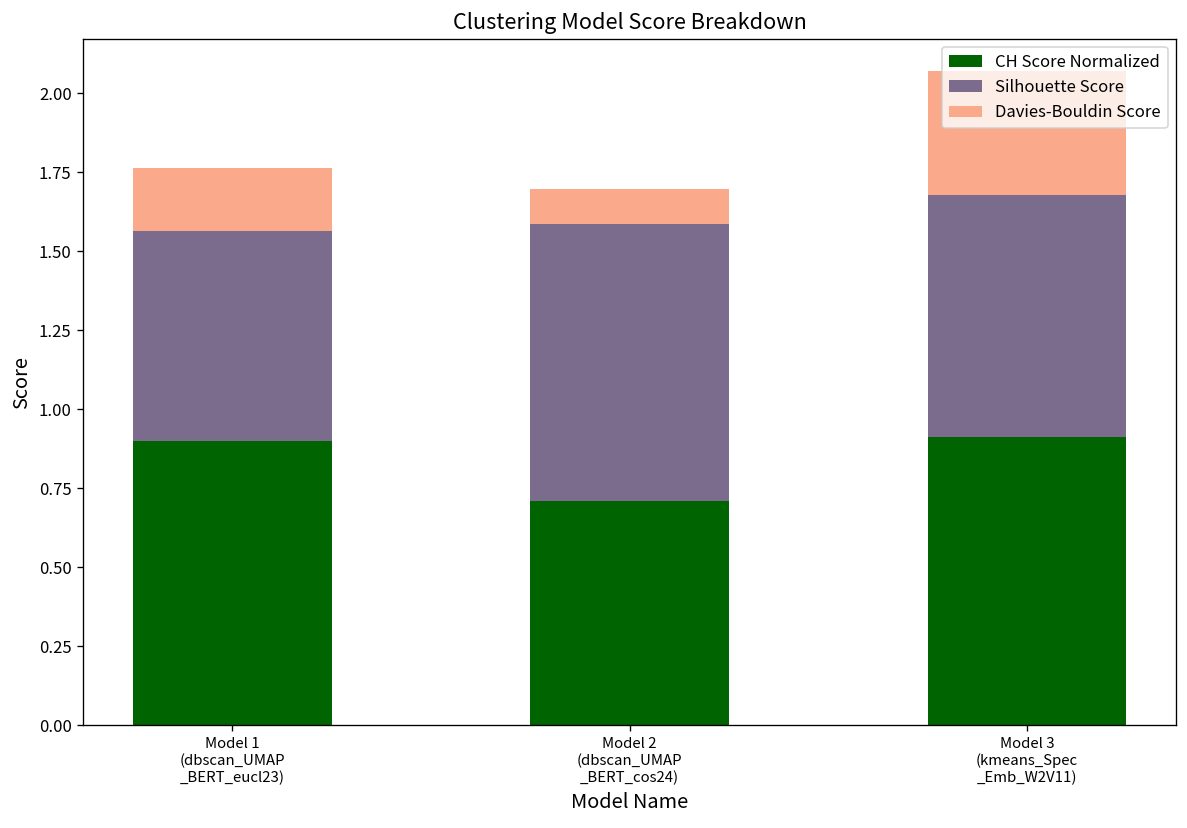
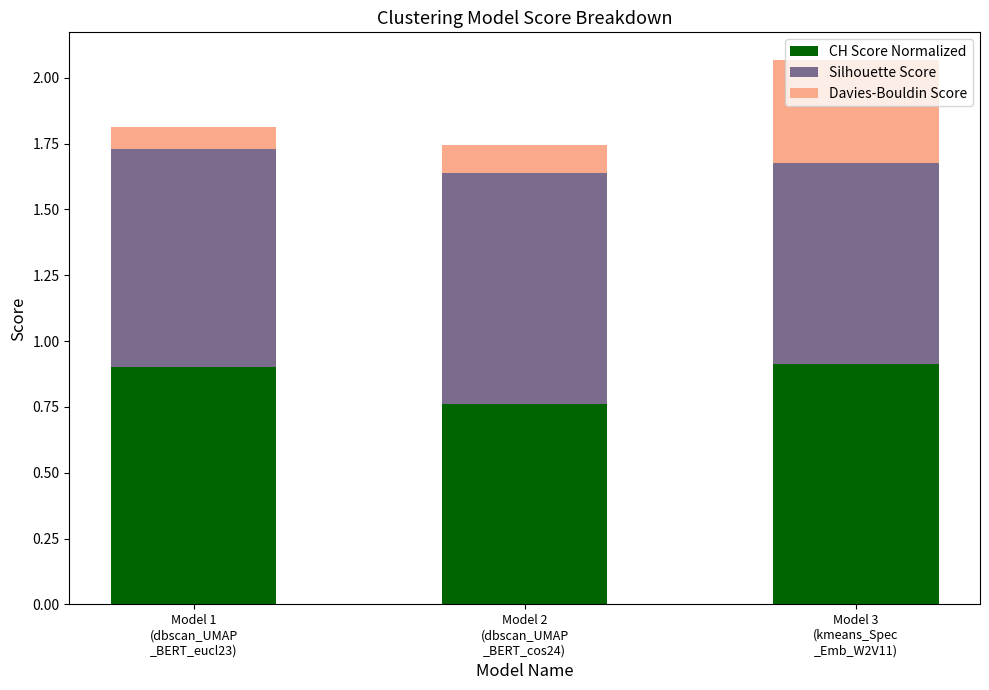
Silhouette Score, Model 1 (dbscan_UMAP _BERT_eucl23): 0.66 -> 0.83
Davies-Bouldin Score, Model 1 (dbscan_UMAP _BERT_eucl23): 0.20 -> 0.08
CH Score Normalized, Model 2 (dbscan_UMAP _BERT_cos24): 0.71 -> 0.76
